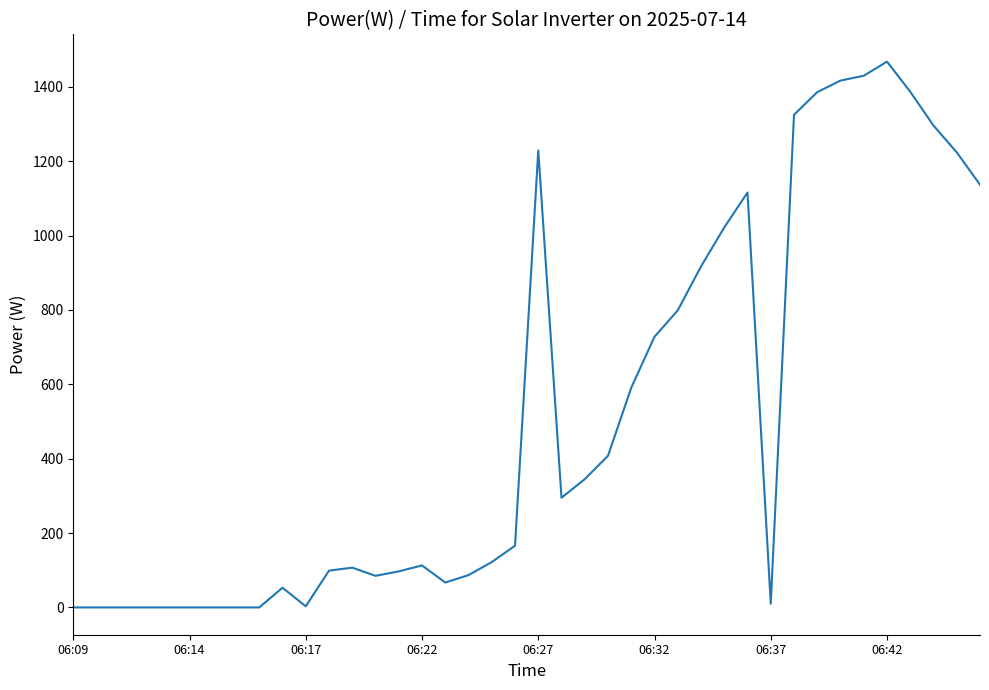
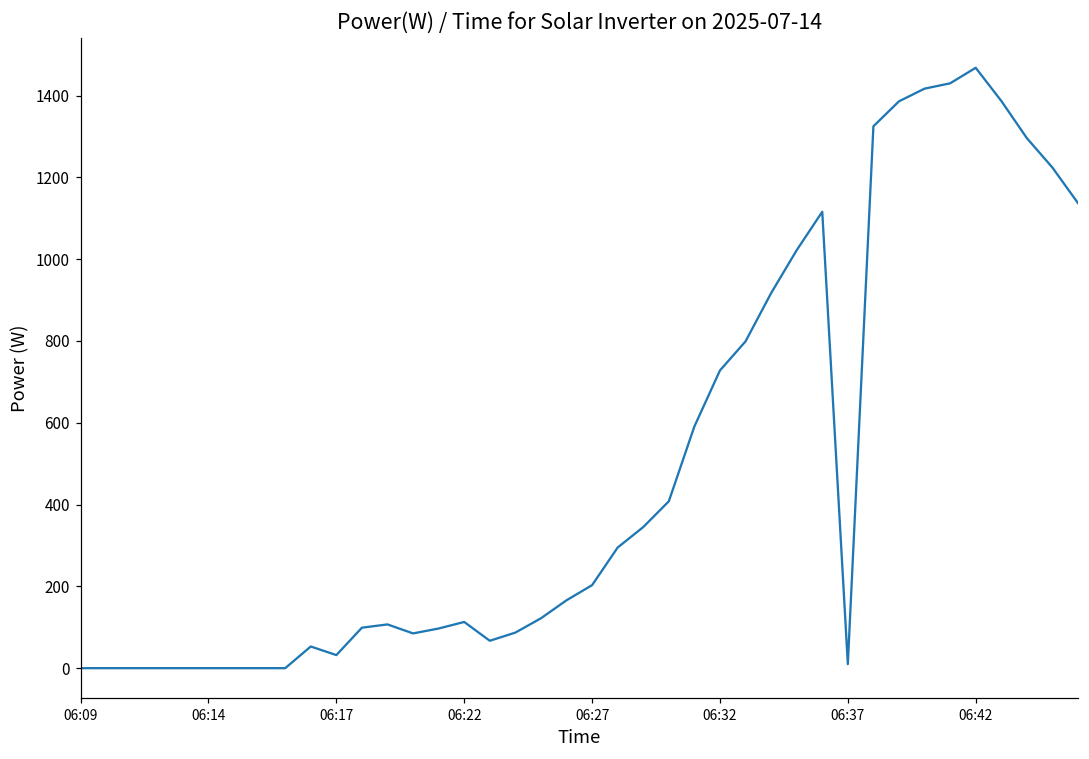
06:17: 0 -> 30
06:27: 1230 -> 200
